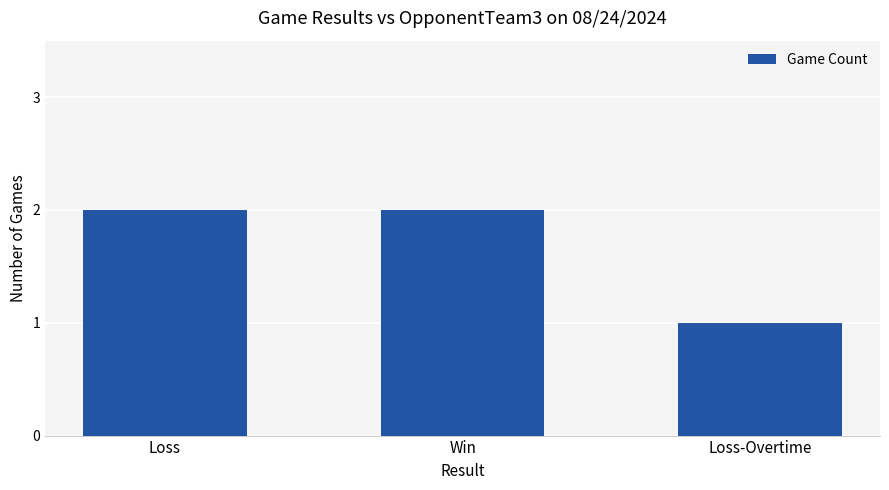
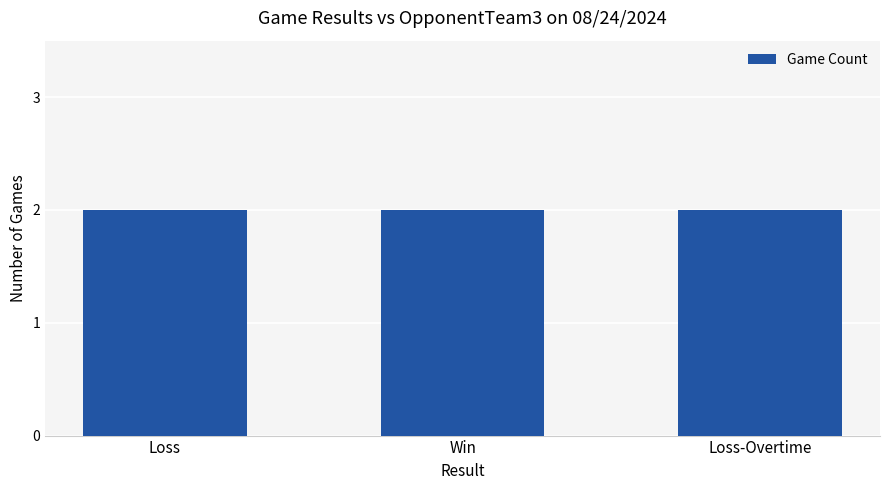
Loss-Overtime: 1 -> 2
